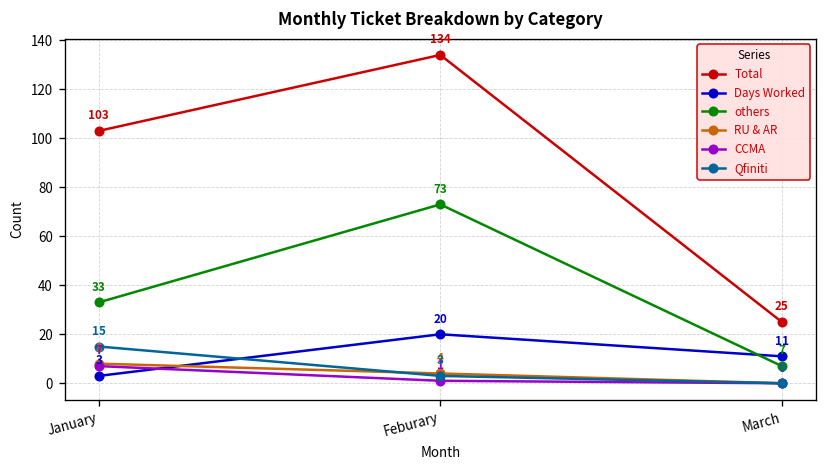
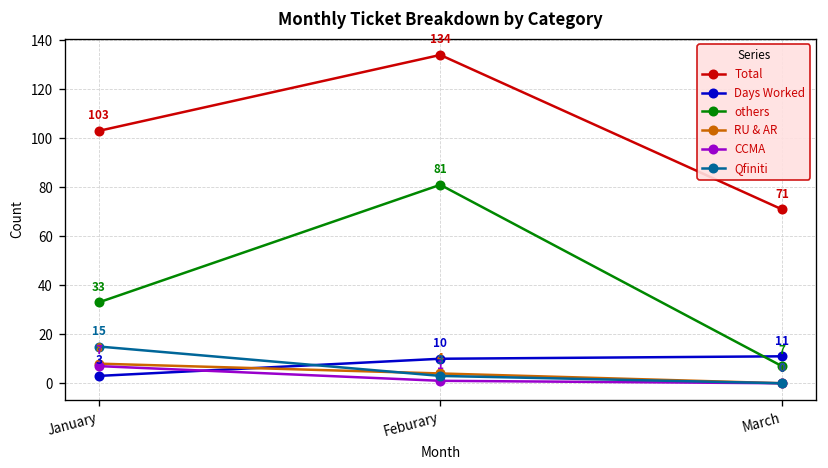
Days Worked, Feburary: 20 -> 10
others, Feburary: 73 -> 81
Total, March: 25 -> 71
